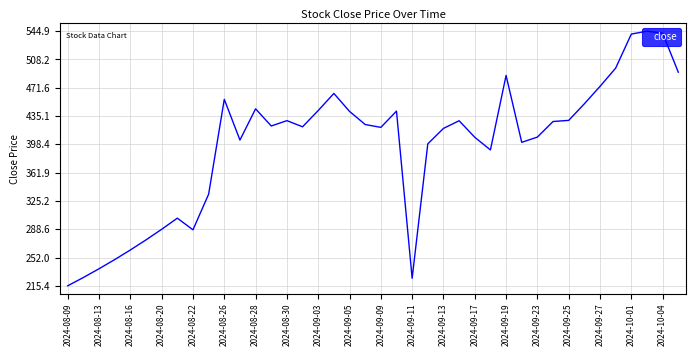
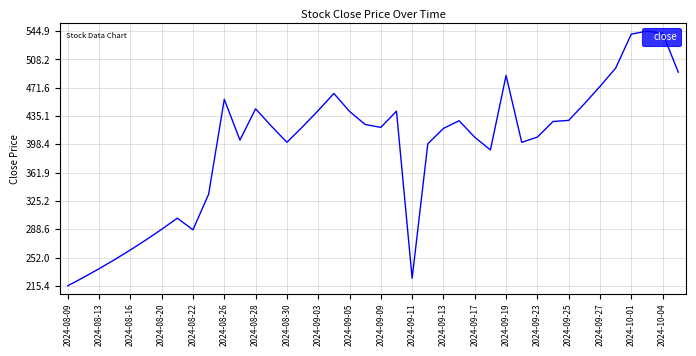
2024-08-30: 430 -> 400
